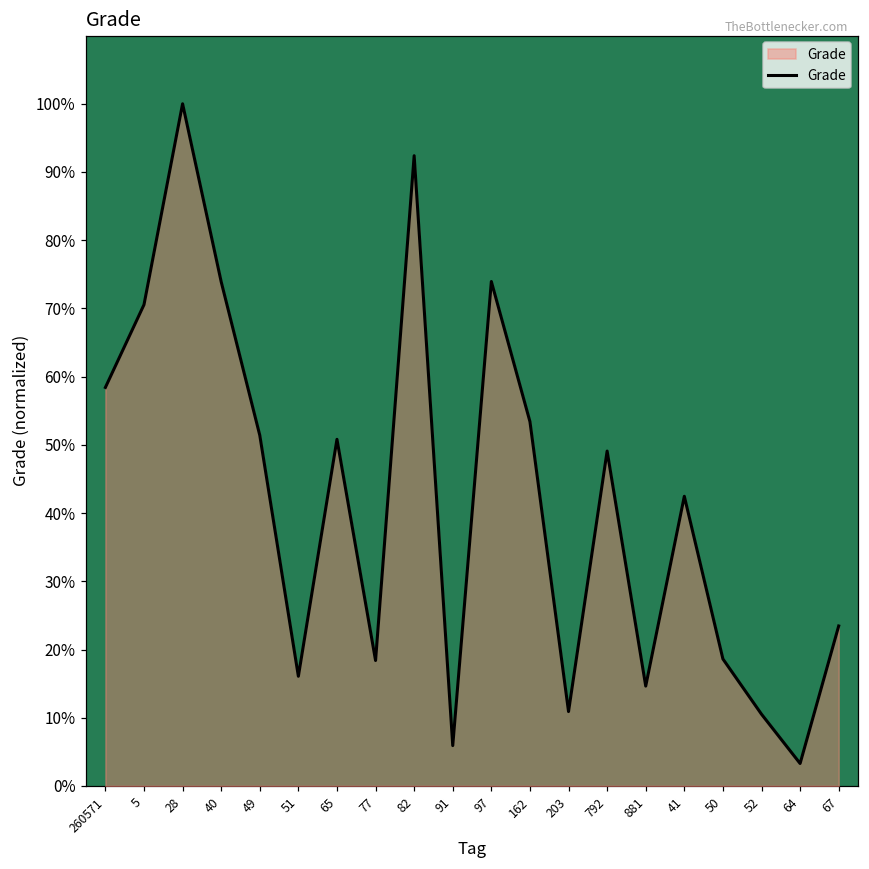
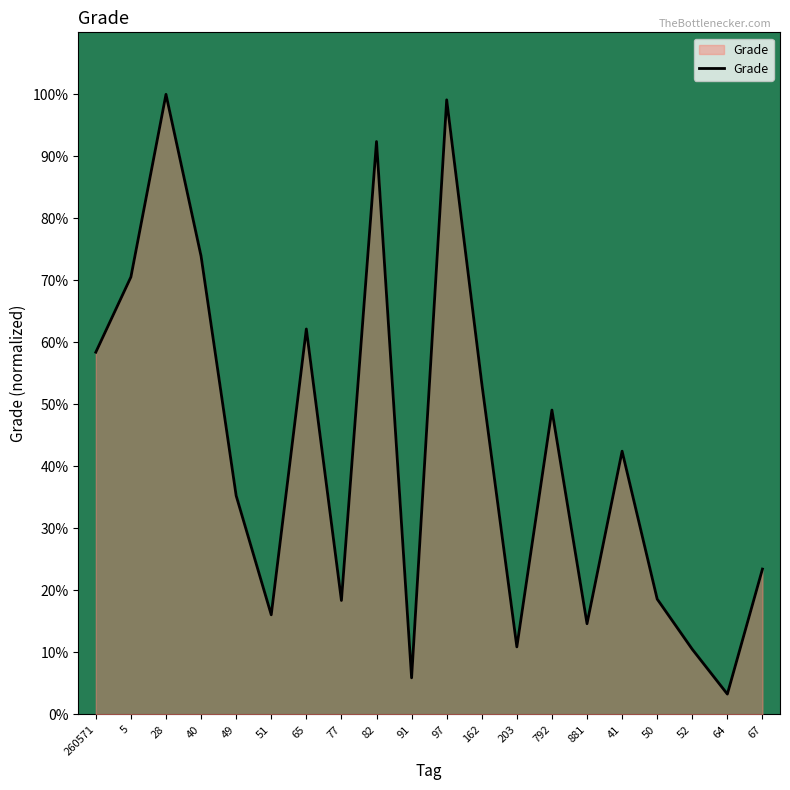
49: 51% -> 35%
65: 51% -> 62%
97: 74% -> 99%
